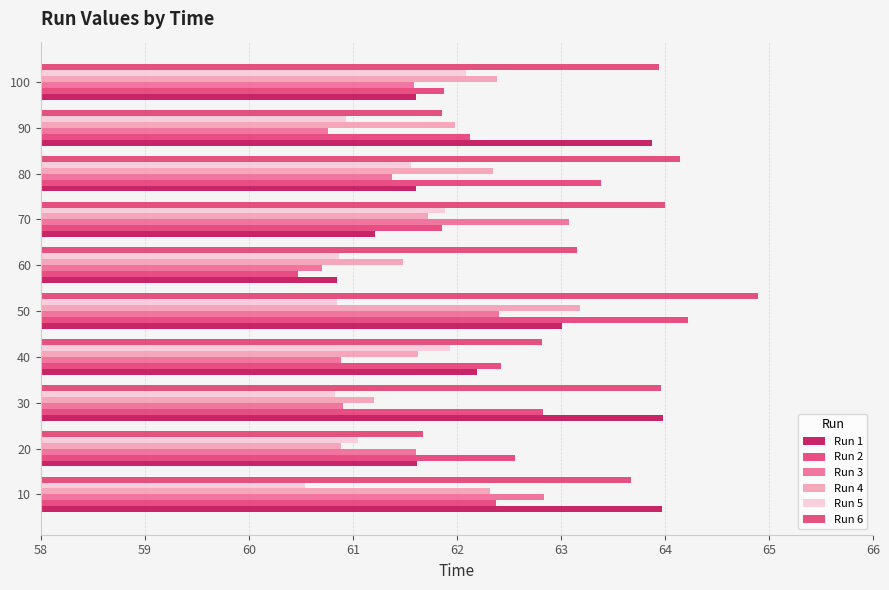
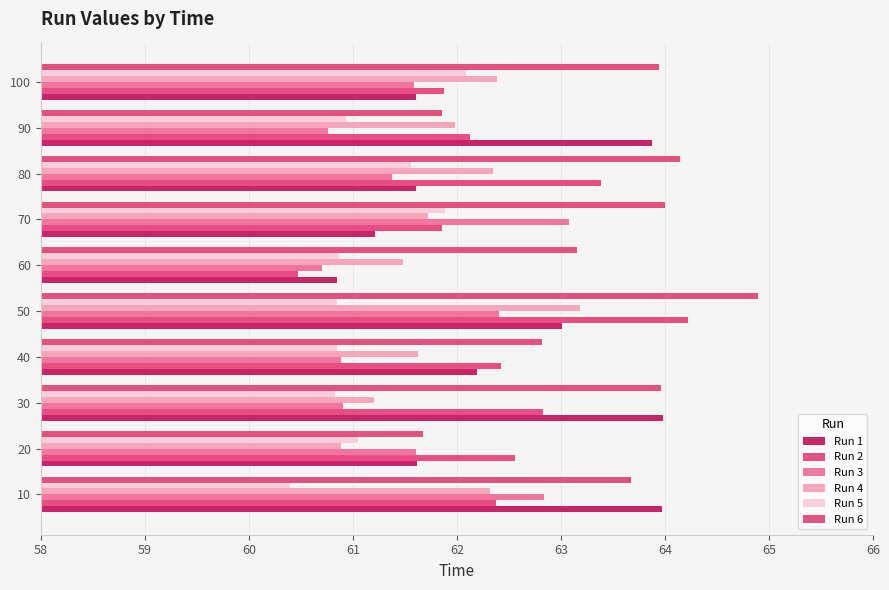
Run 5, 40: 61.94 -> 60.85
Run 5, 10: 60.54 -> 60.40
